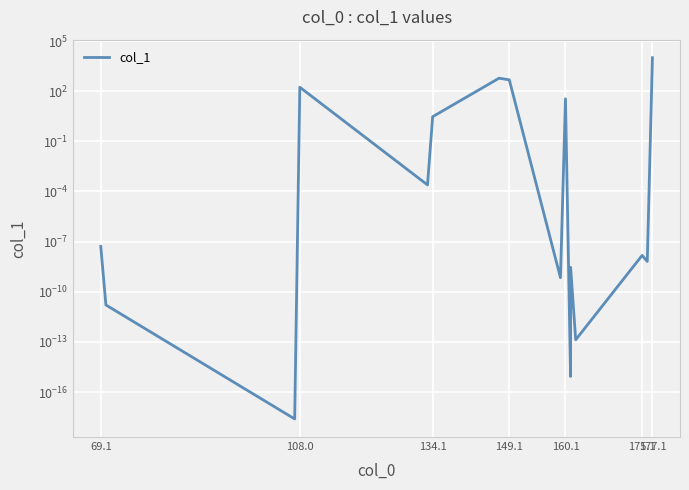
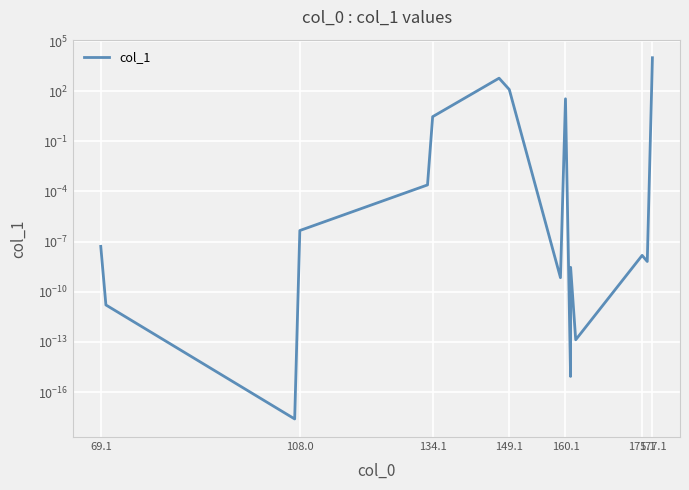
108.0: 200 -> 0
149.1: 500 -> 100
